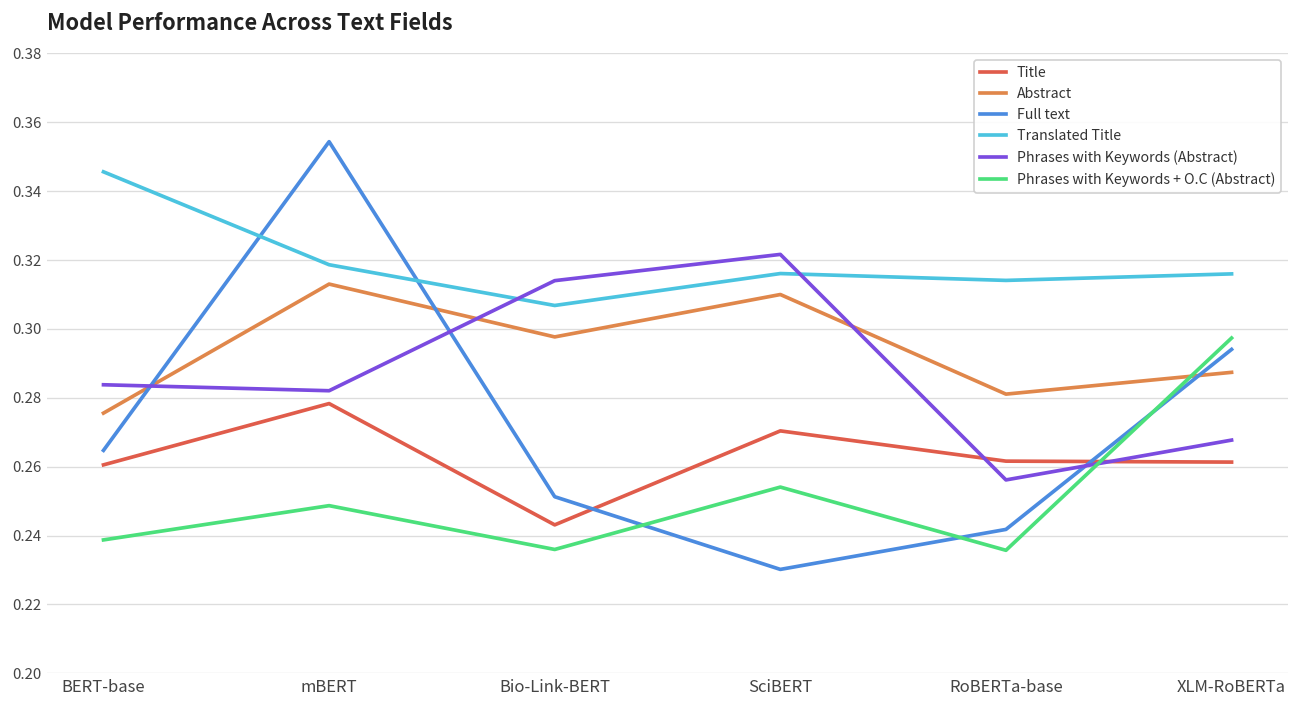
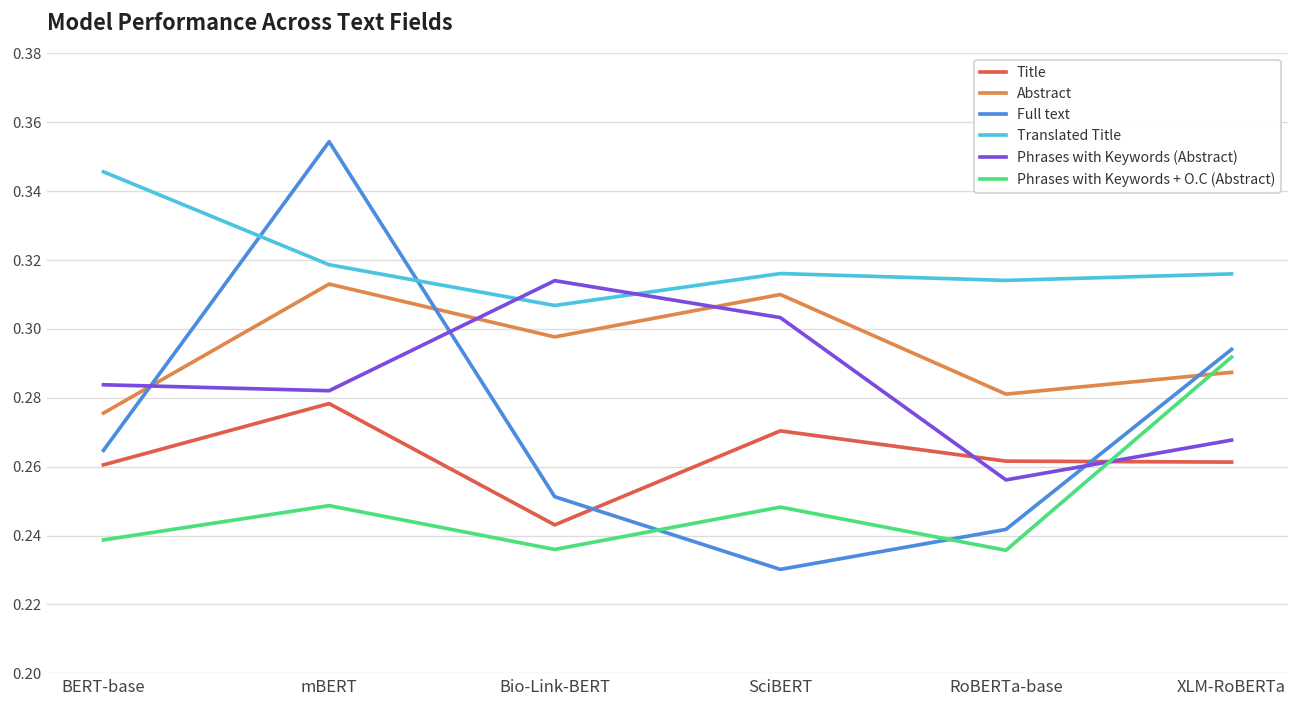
Phrases with Keywords (Abstract), SciBERT: 0.322 -> 0.303
Phrases with Keywords + O.C (Abstract), SciBERT: 0.254 -> 0.248
Phrases with Keywords + O.C (Abstract), XLM-RoBERTa: 0.297 -> 0.292
